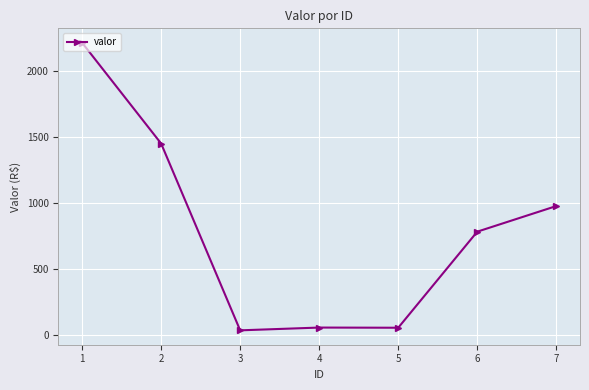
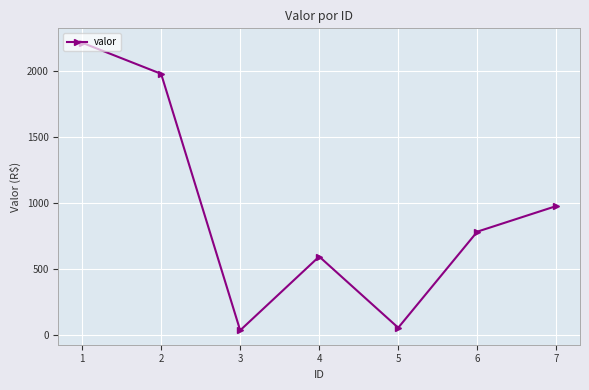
2: 1450 -> 1980
4: 60 -> 590
